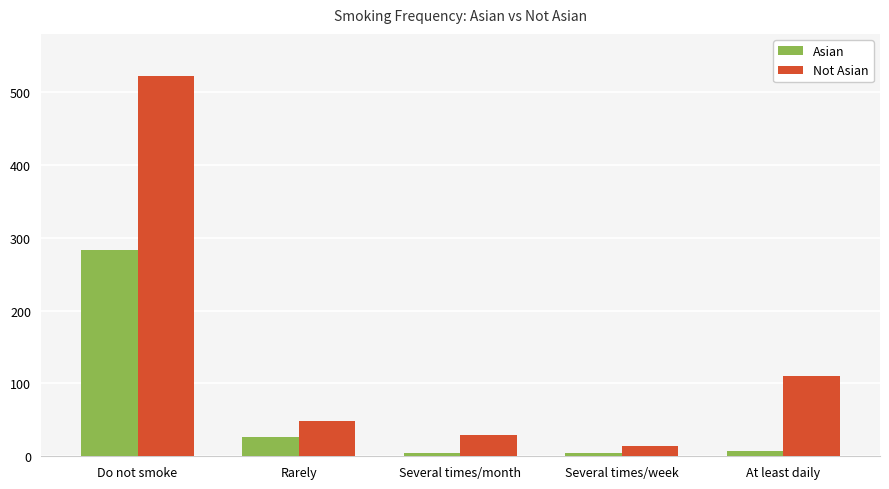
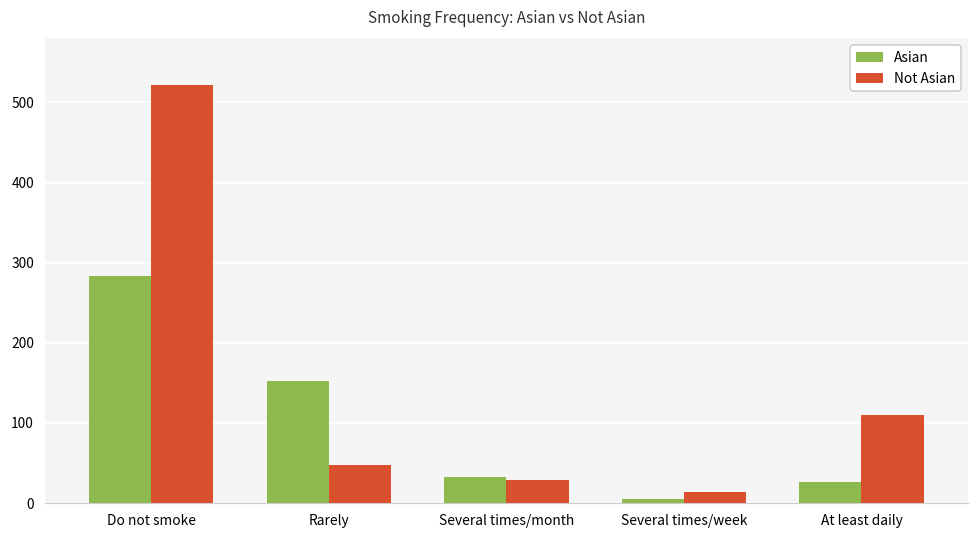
Asian, Rarely: 30 -> 150
Asian, Several times/month: 10 -> 30
Asian, At least daily: 10 -> 30
